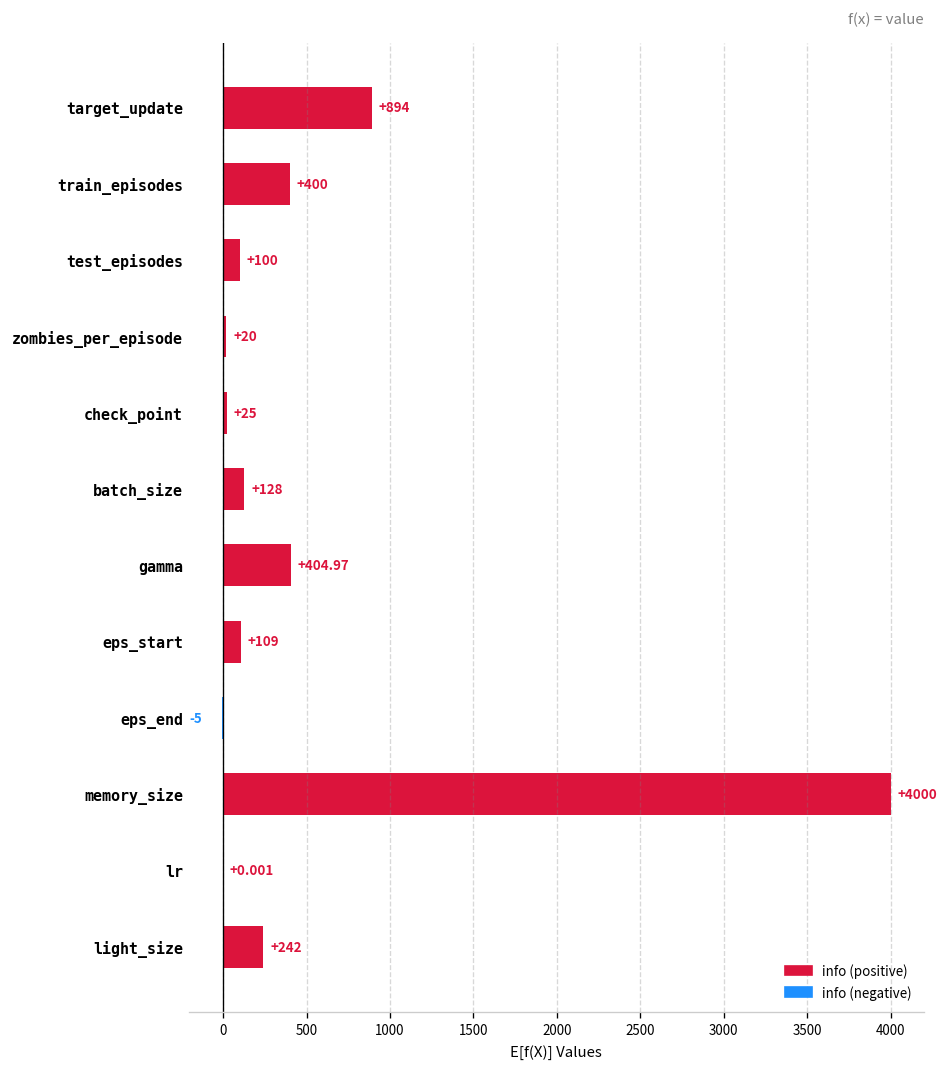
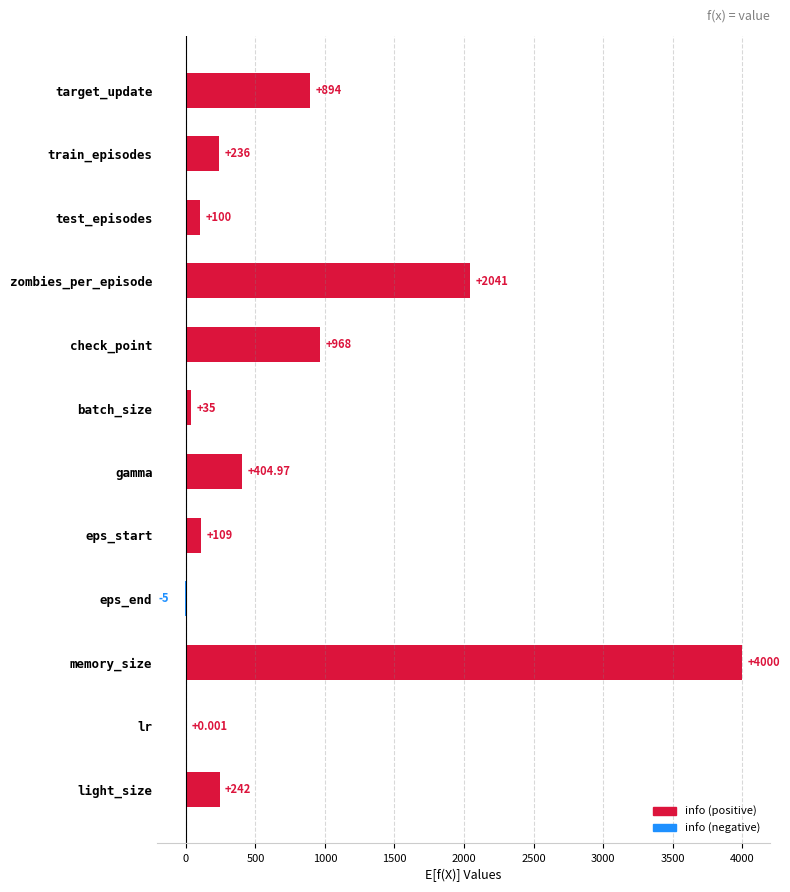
train_episodes: +400 -> +236
zombies_per_episode: +20 -> +2041
check_point: +25 -> +968
batch_size: +128 -> +35
